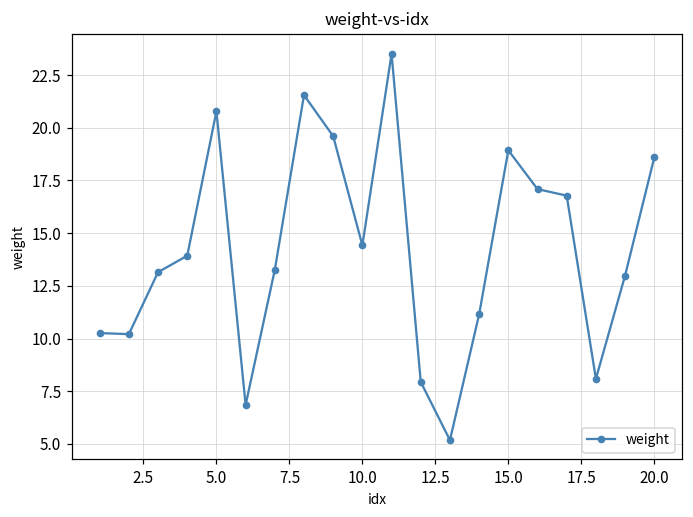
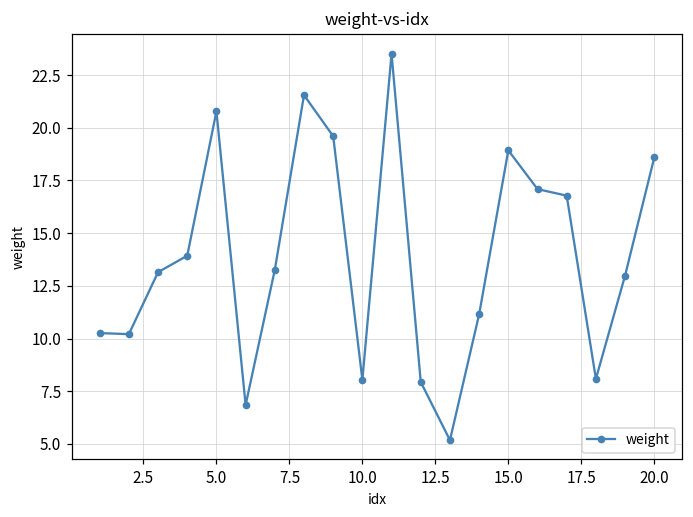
10.0: 14.4 -> 8.0
